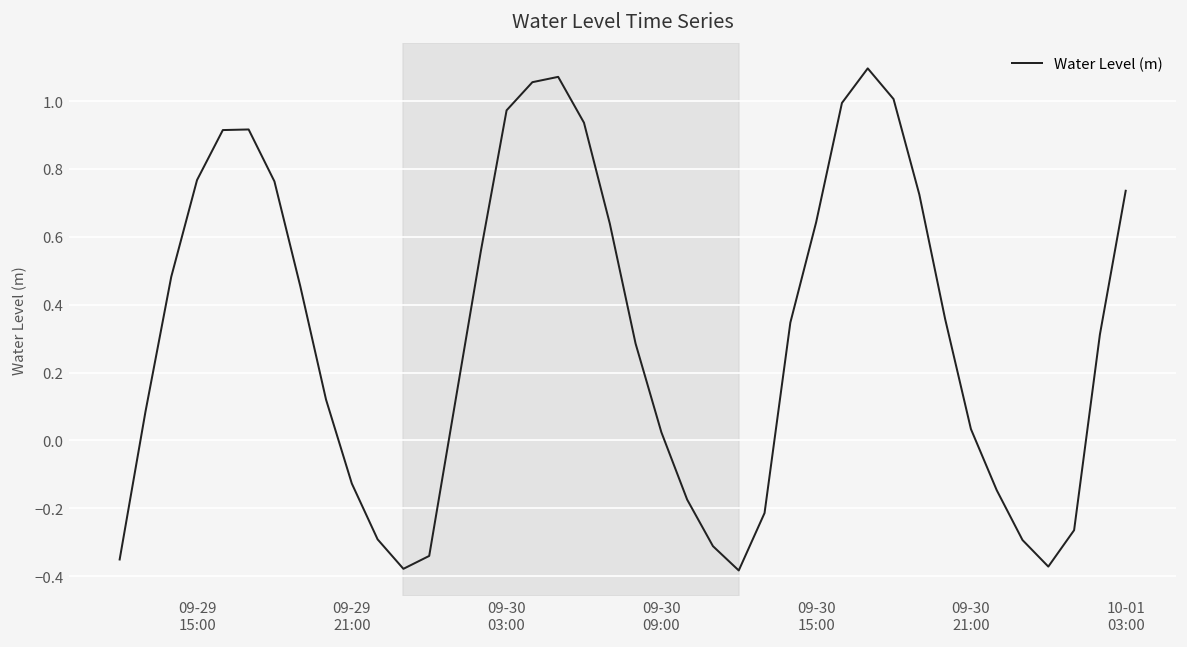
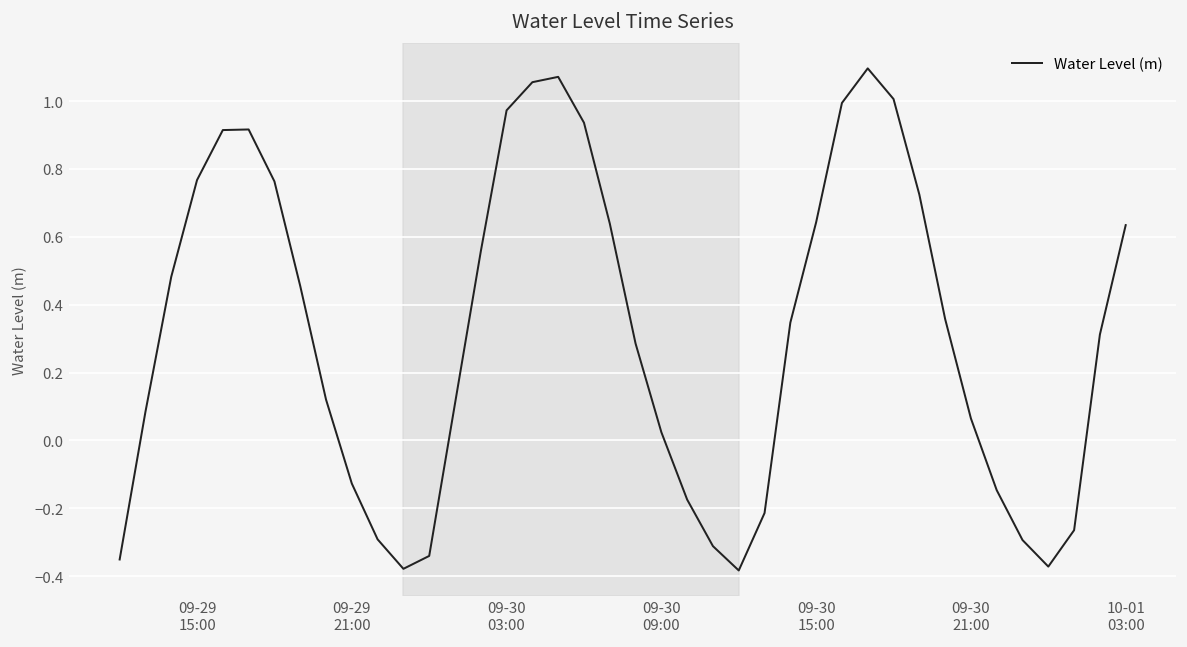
09-30 21:00: 0.03 -> 0.06
10-01 03:00: 0.74 -> 0.63
